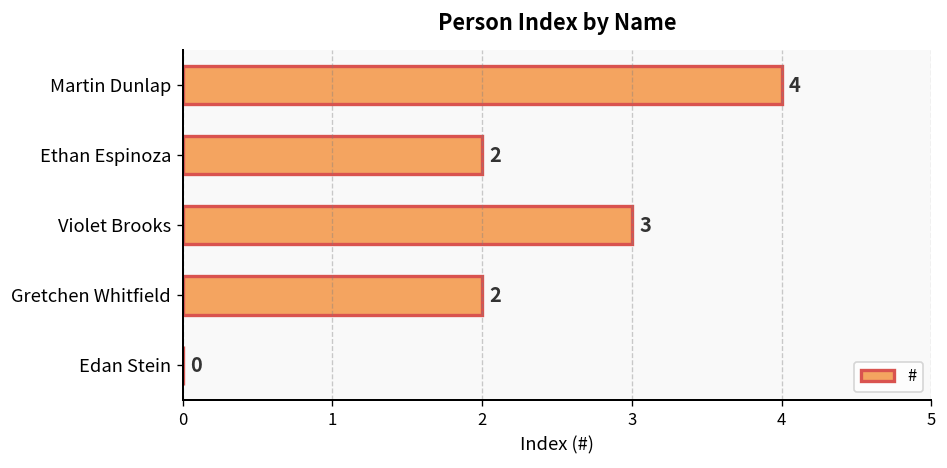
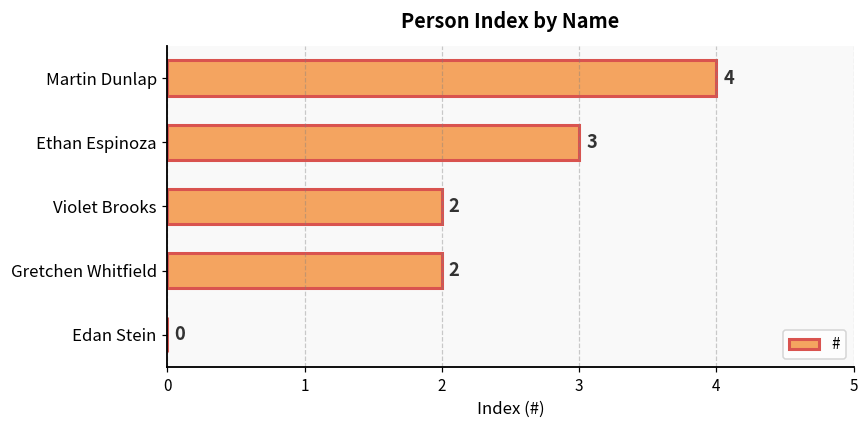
Ethan Espinoza: 2 -> 3
Violet Brooks: 3 -> 2
